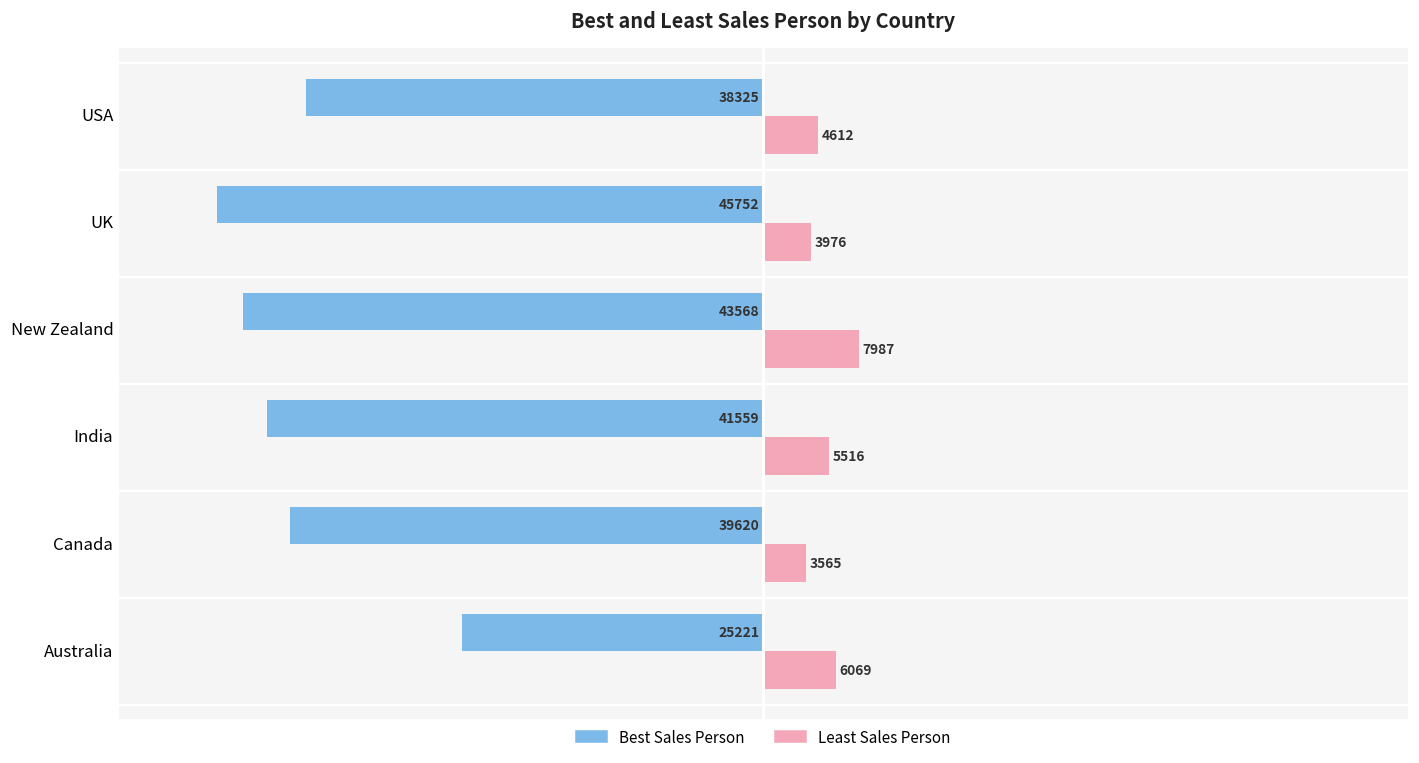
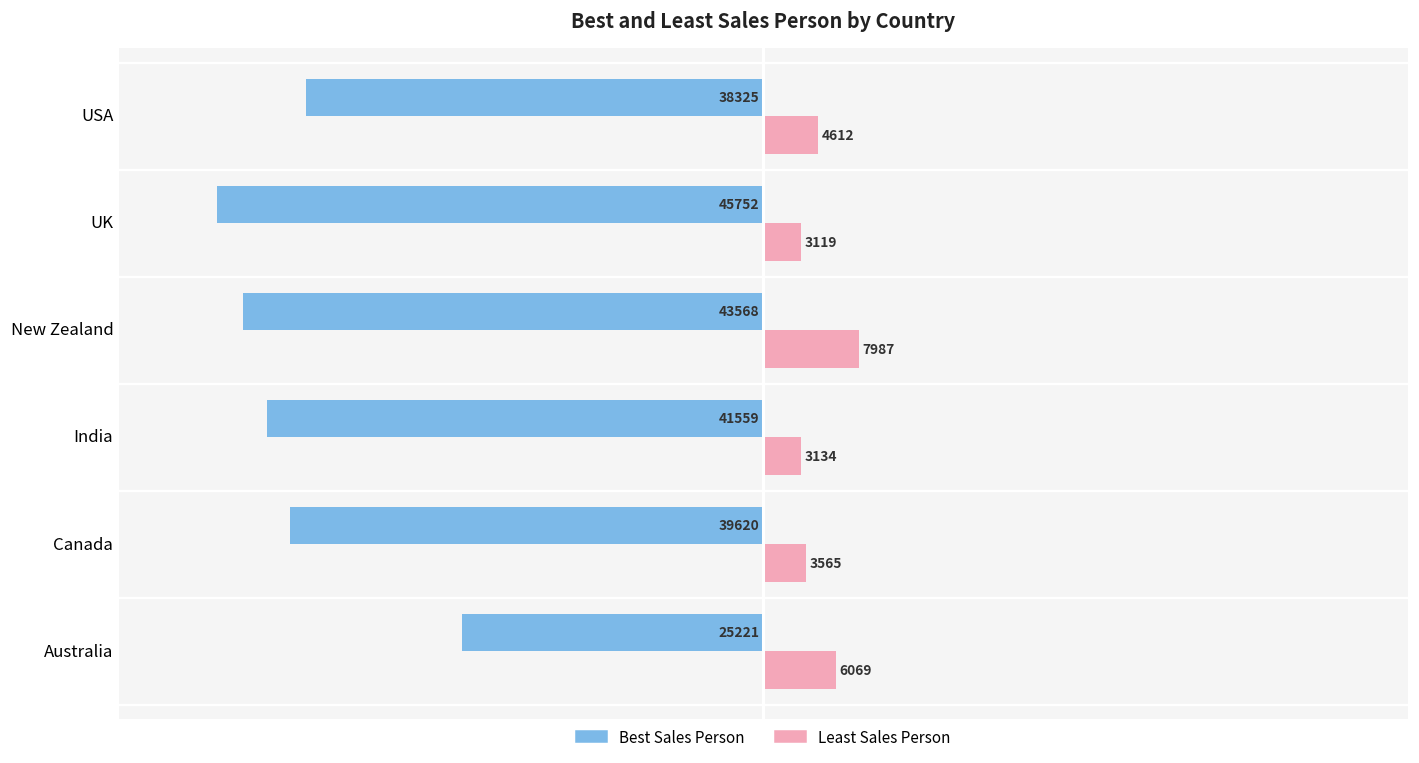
Least Sales Person, UK: 3976 -> 3119
Least Sales Person, India: 5516 -> 3134
